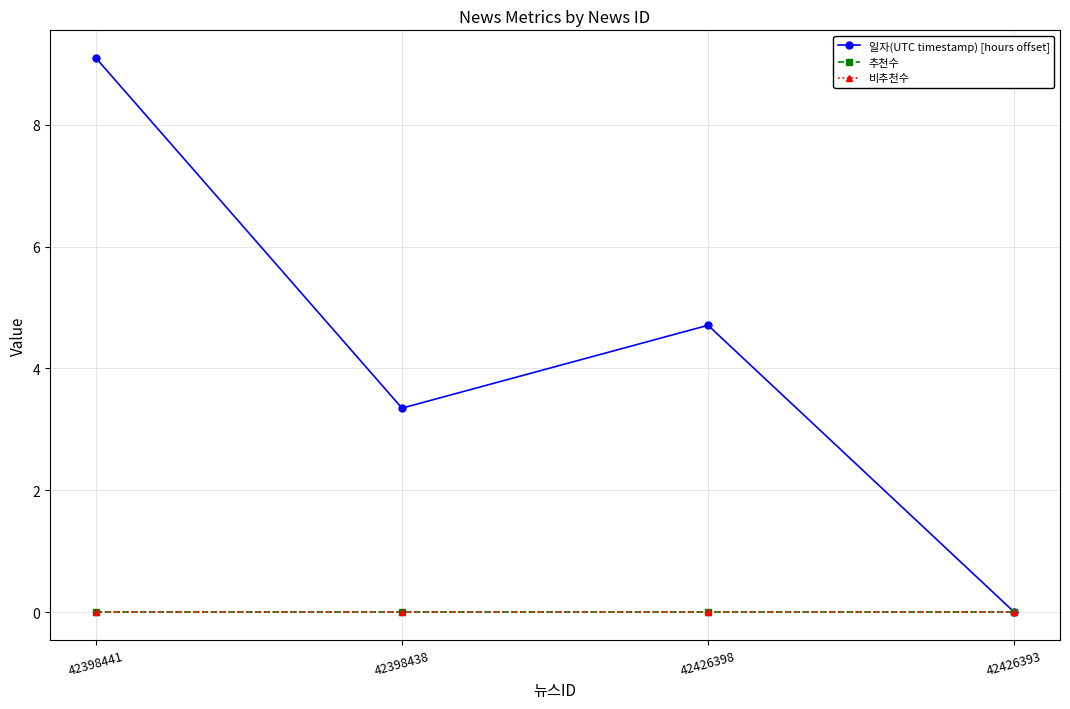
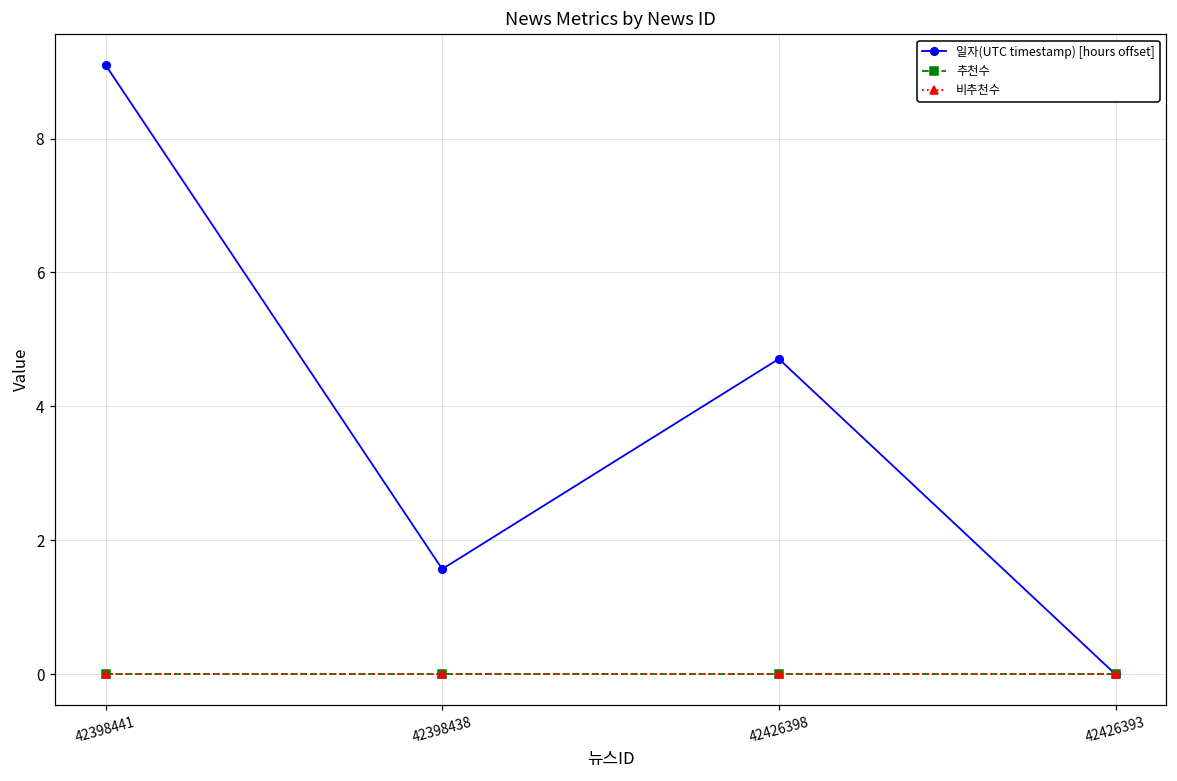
일자(UTC timestamp) [hours offset], 42398438: 3.3 -> 1.6
